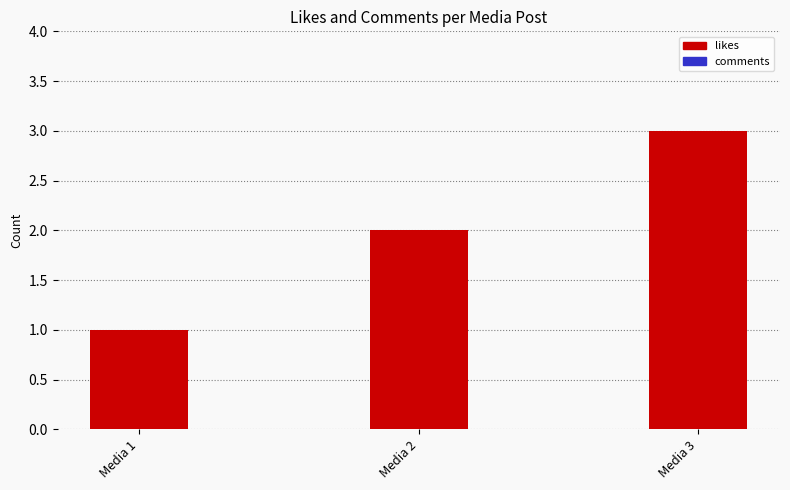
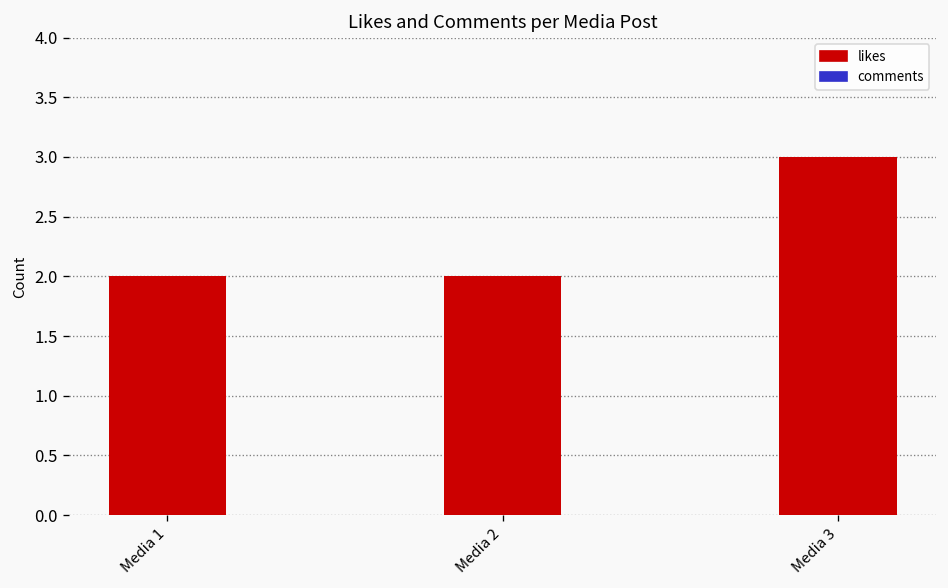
likes, Media 1: 1 -> 2
